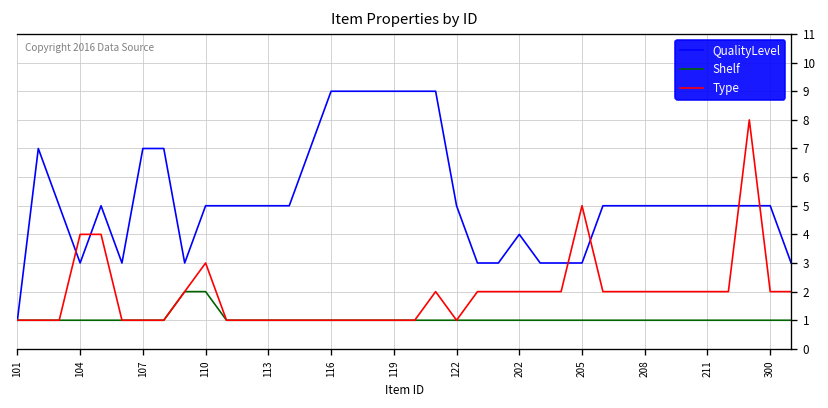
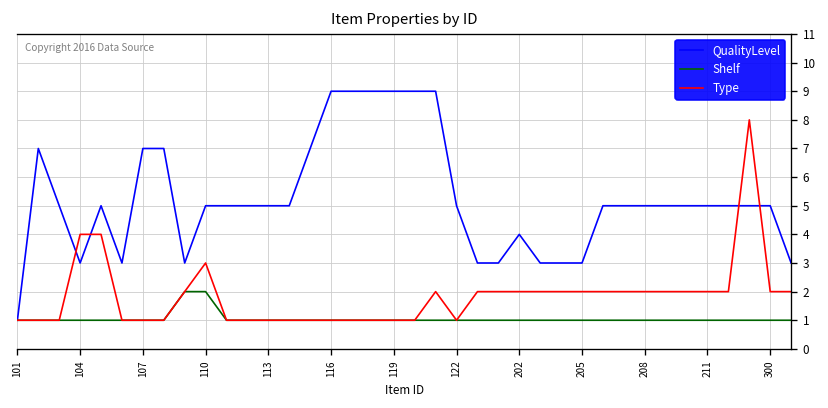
Type, 205: 5 -> 2
